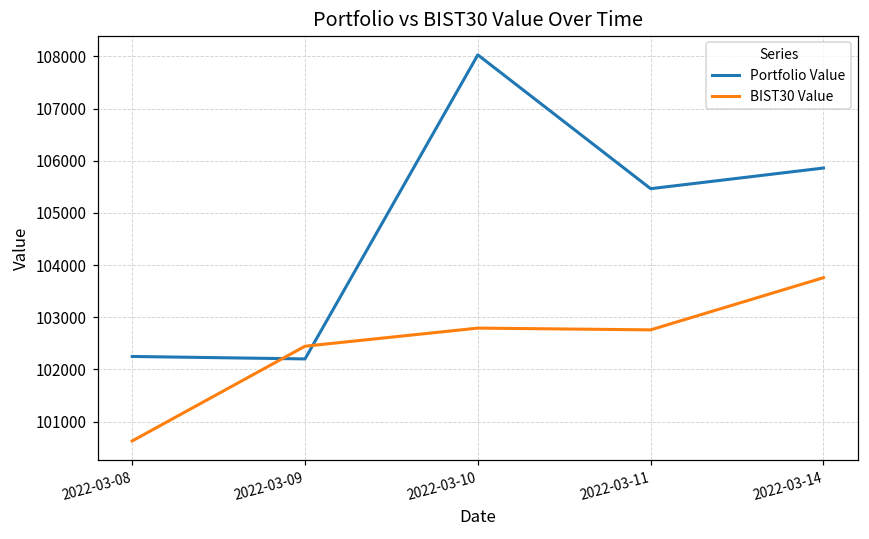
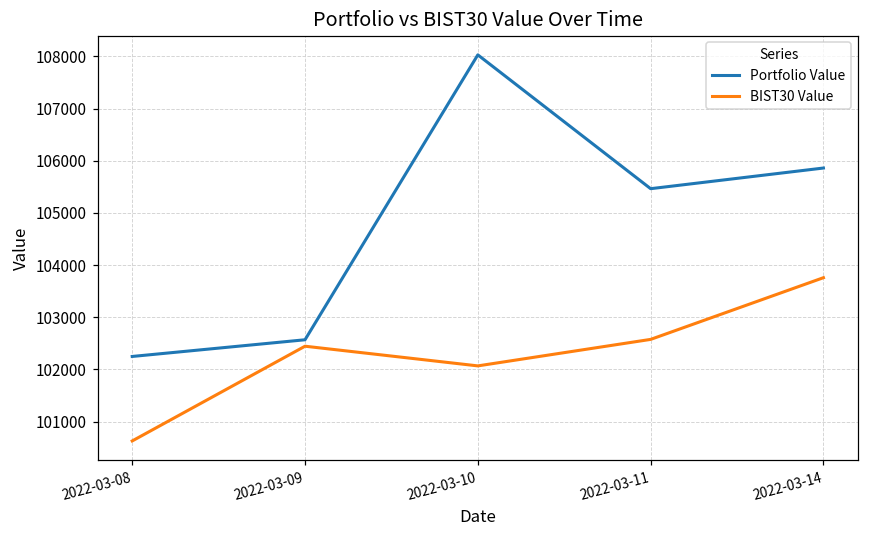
Portfolio Value, 2022-03-09: 102200 -> 102600
BIST30 Value, 2022-03-10: 102800 -> 102100
BIST30 Value, 2022-03-11: 102800 -> 102600
